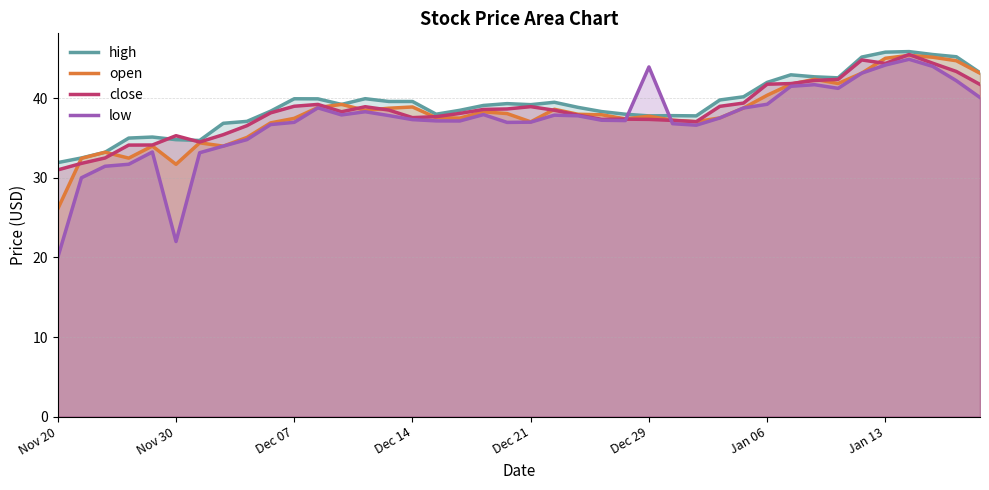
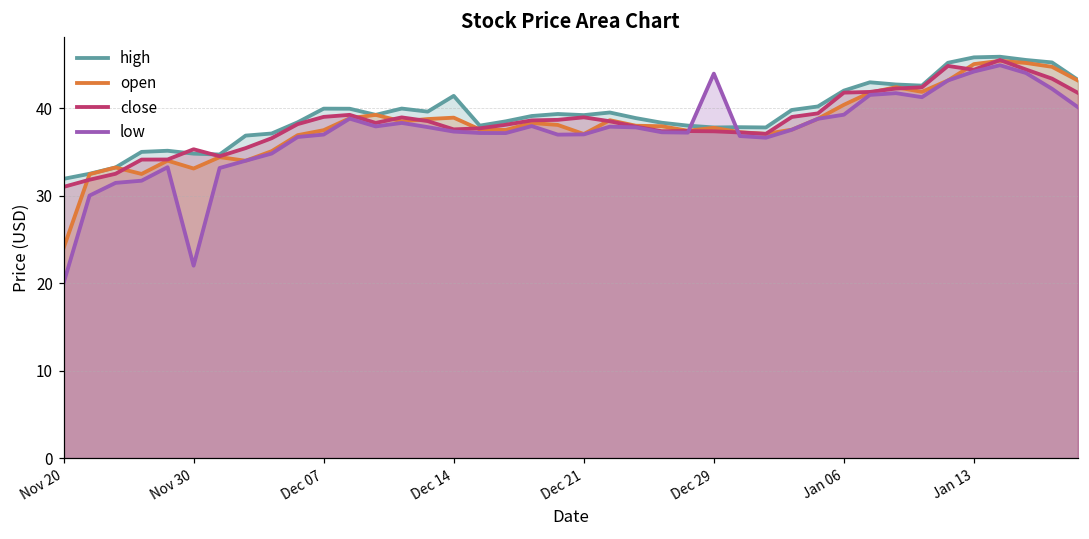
open, Nov 20: 26 -> 24
open, Nov 30: 32 -> 33
high, Dec 14: 40 -> 41
